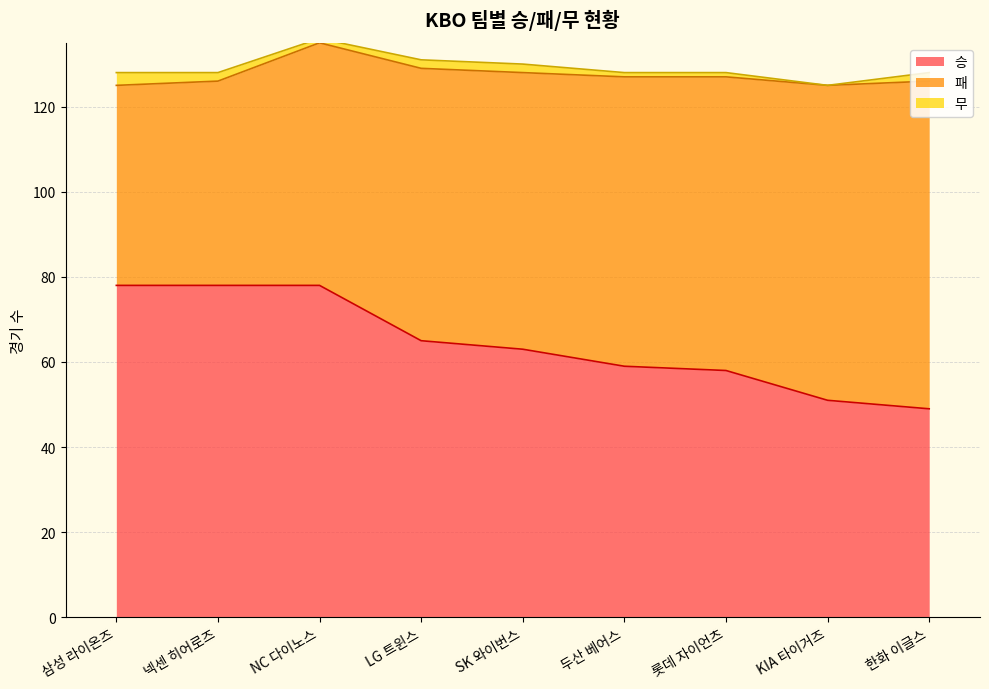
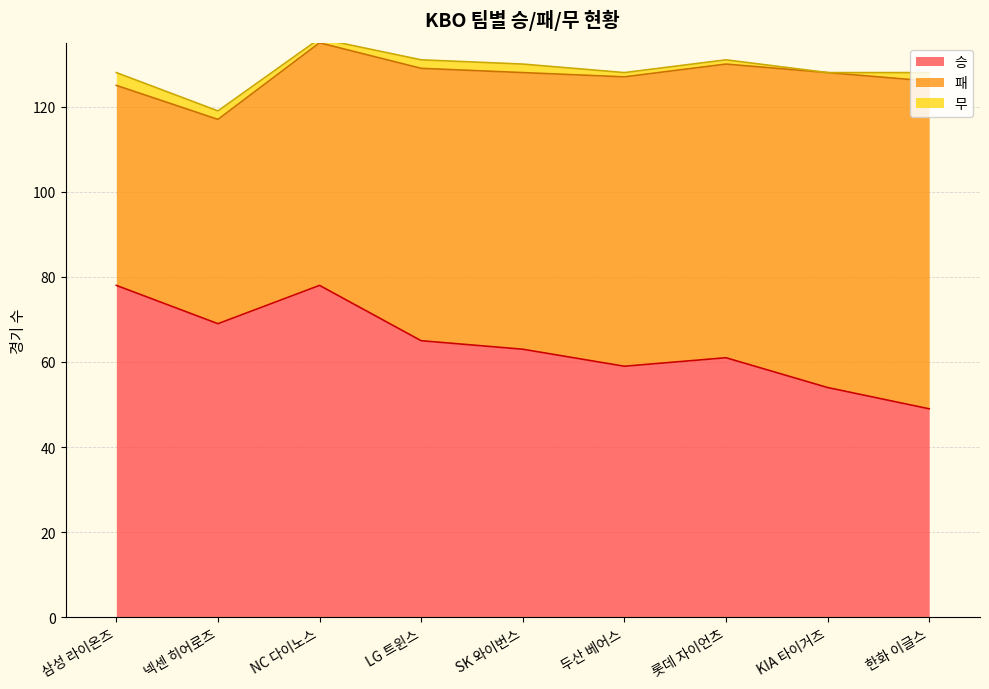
승, 넥센 히어로즈: 78 -> 69
승, 롯데 자이언츠: 58 -> 61
승, KIA 타이거즈: 51 -> 54
